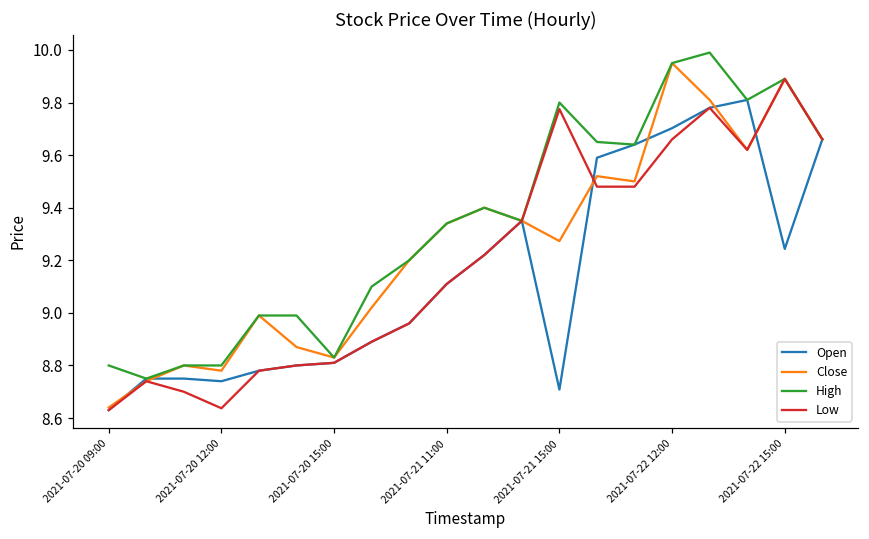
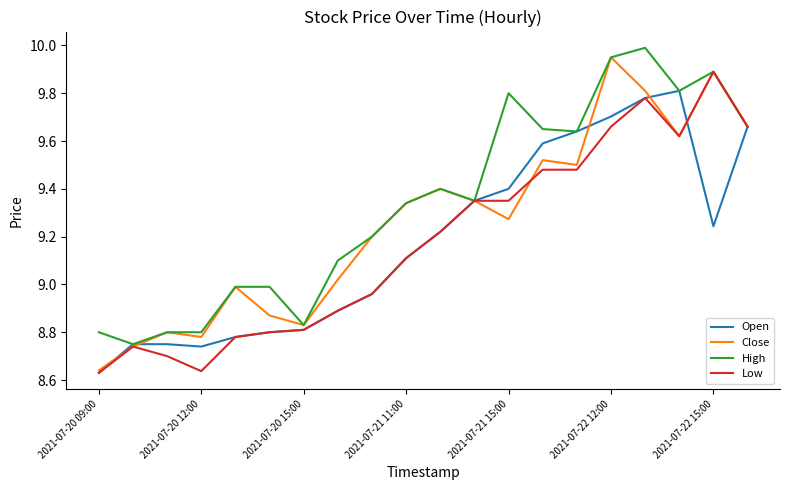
Open, 2021-07-21 15:00: 8.71 -> 9.40
Low, 2021-07-21 15:00: 9.78 -> 9.35
